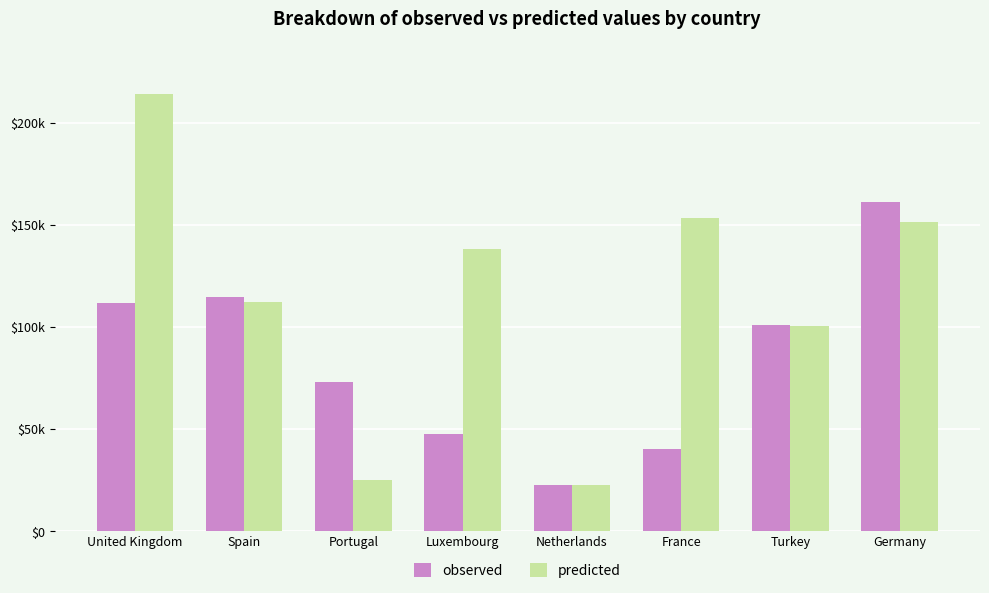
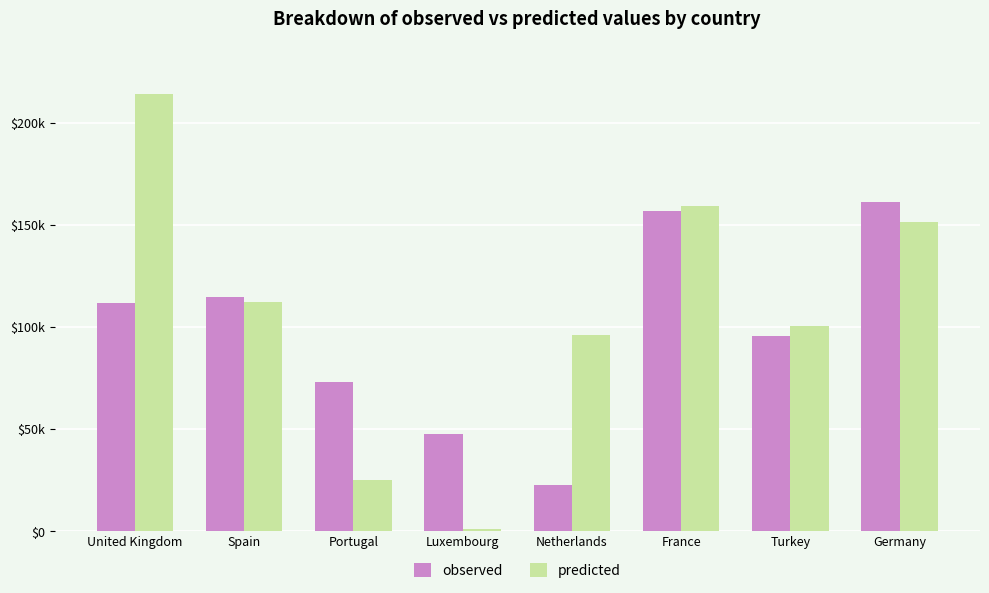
predicted, Luxembourg: $138000 -> $1000
predicted, Netherlands: $23000 -> $96000
observed, France: $40000 -> $157000
predicted, France: $153000 -> $159000
observed, Turkey: $101000 -> $96000
